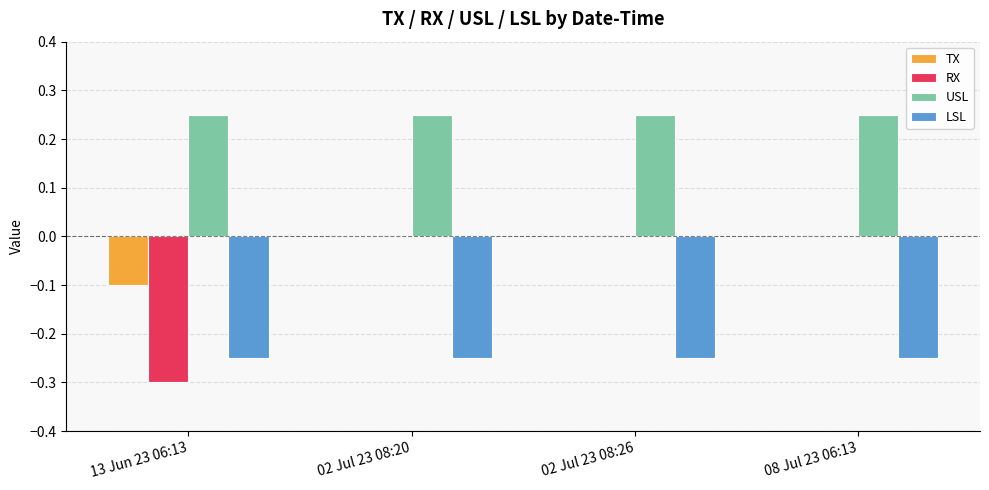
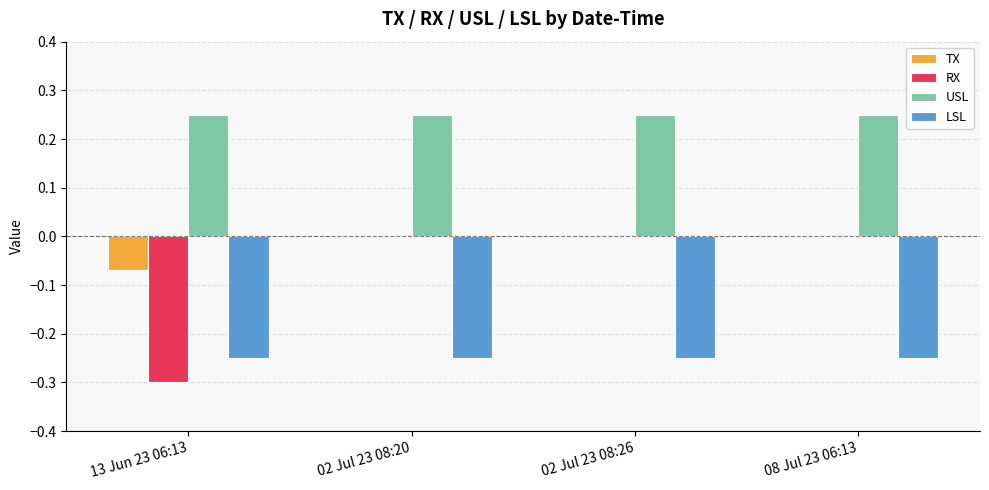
TX, 13 Jun 23 06:13: -0.10 -> -0.07
